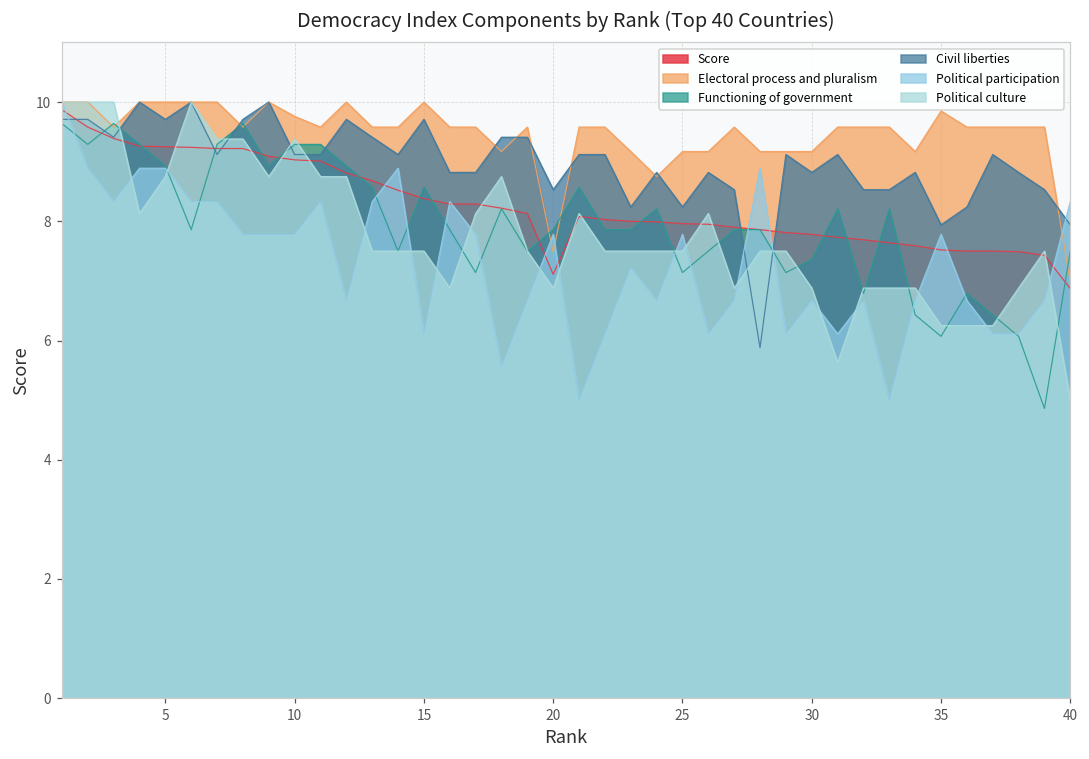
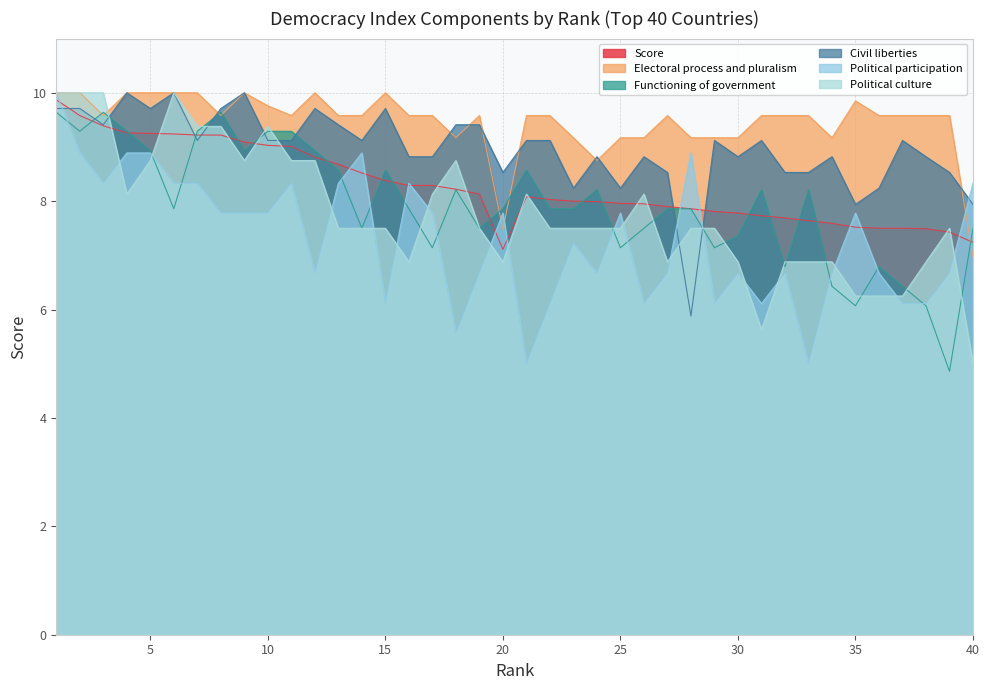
Score, 40: 6.9 -> 7.2
